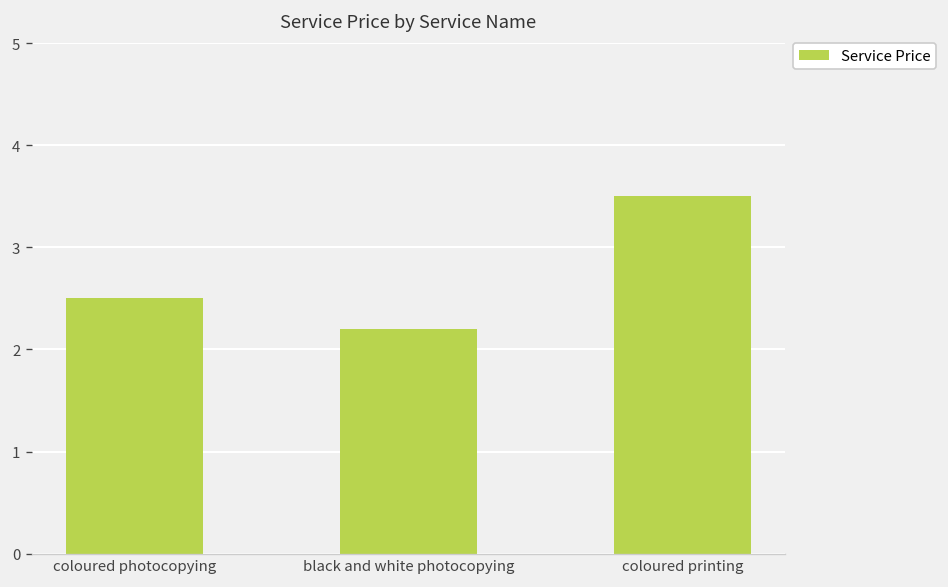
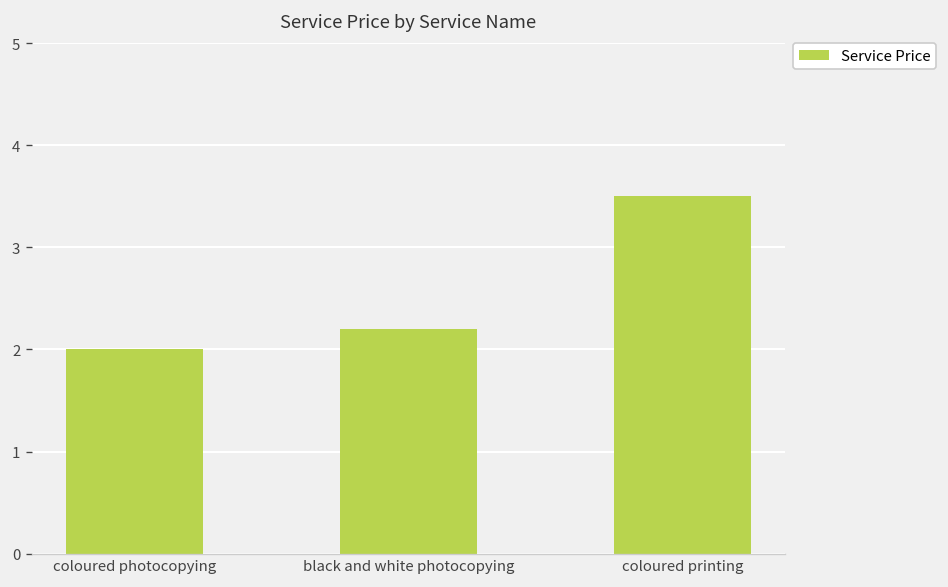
coloured photocopying: 2.5 -> 2.0
